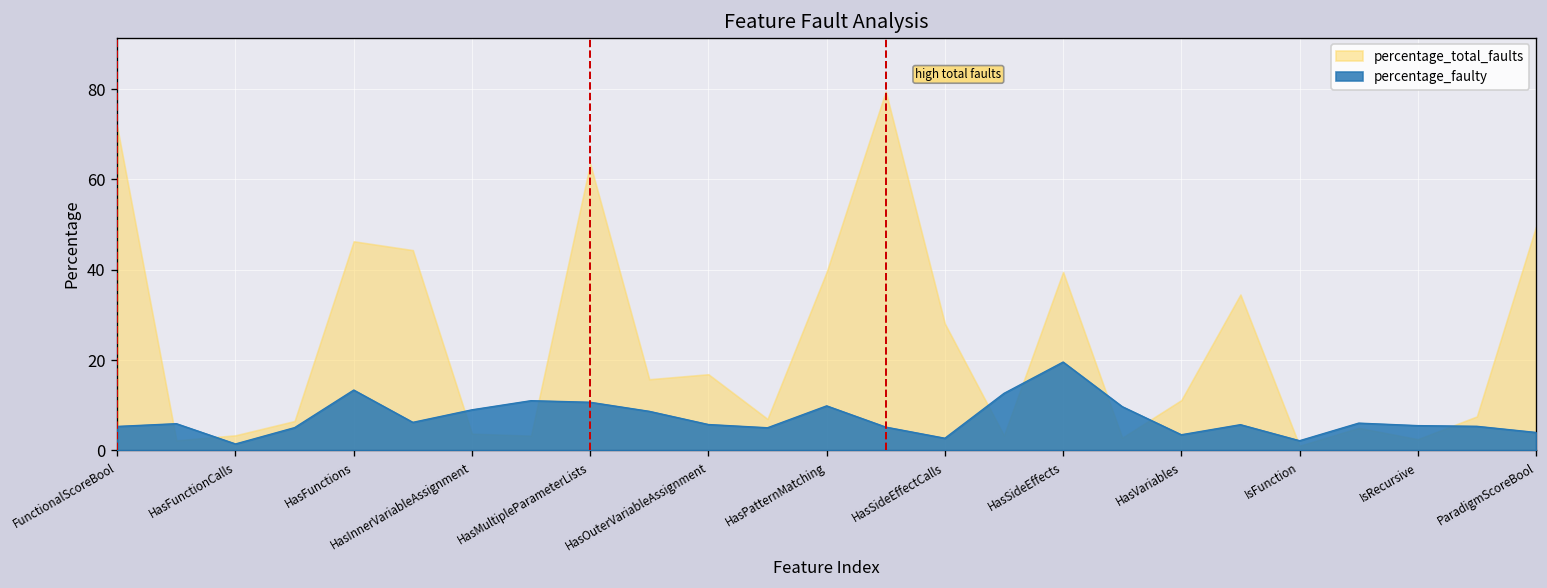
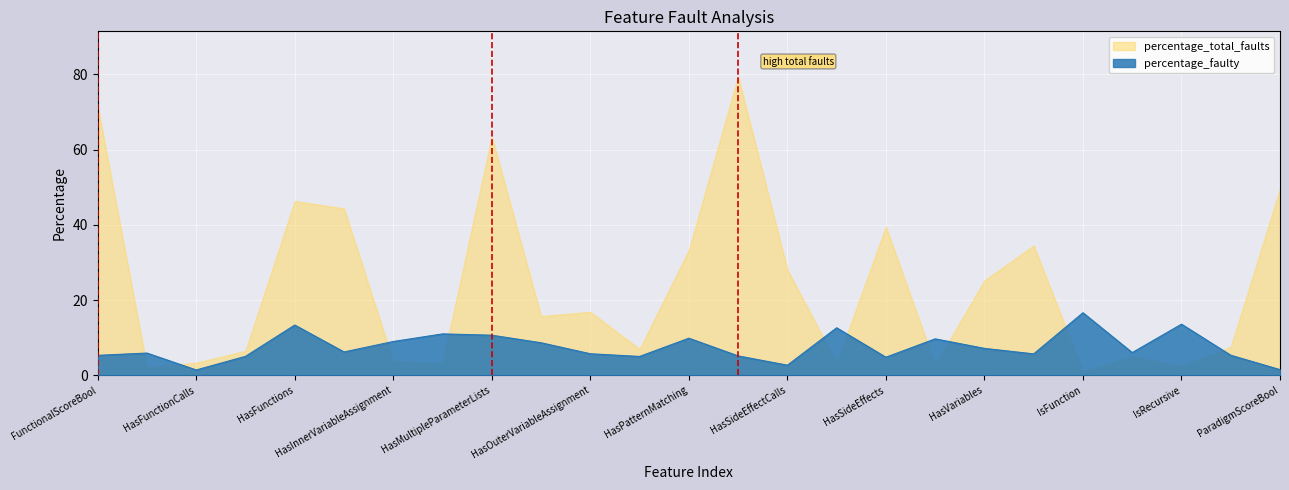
percentage_total_faults, HasPatternMatching: 39 -> 33
percentage_faulty, HasSideEffects: 20 -> 5
percentage_total_faults, HasVariables: 11 -> 25
percentage_faulty, HasVariables: 3 -> 7
percentage_faulty, IsFunction: 2 -> 17
percentage_faulty, IsRecursive: 5 -> 14
percentage_faulty, ParadigmScoreBool: 4 -> 1
